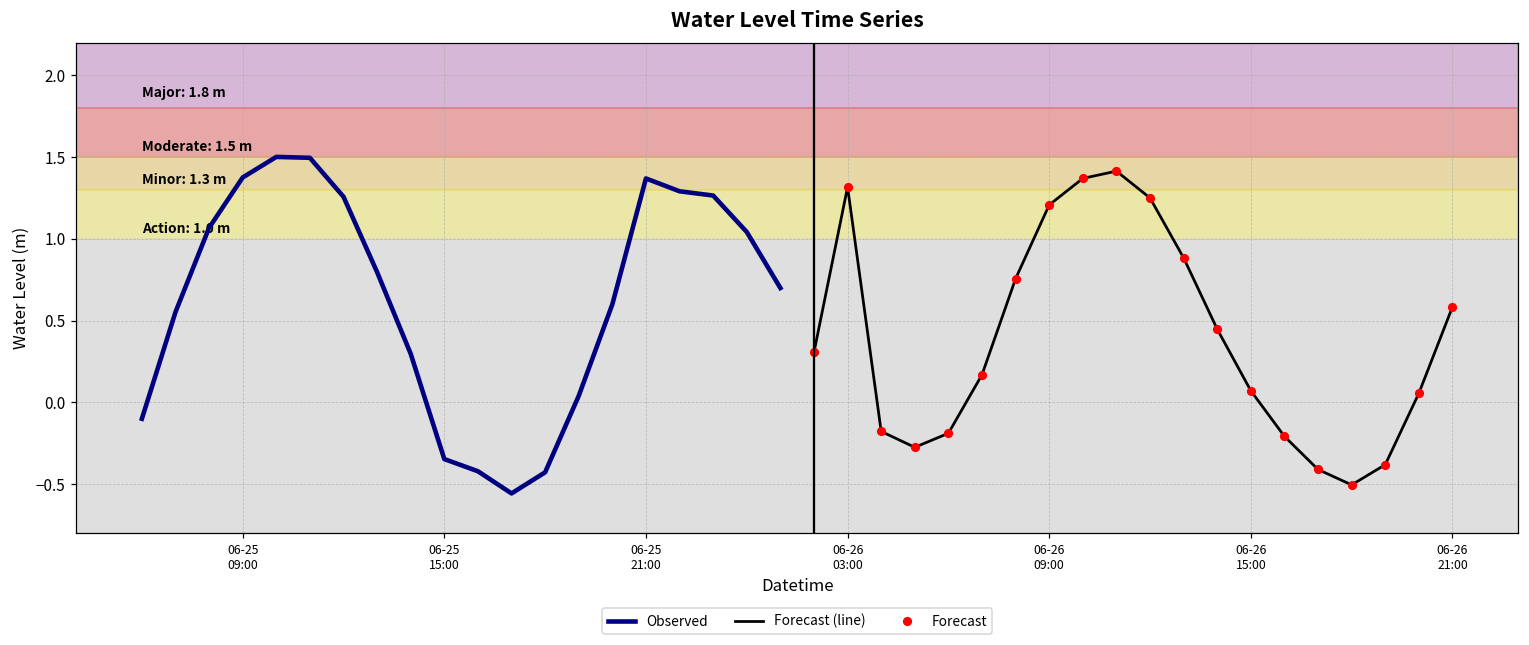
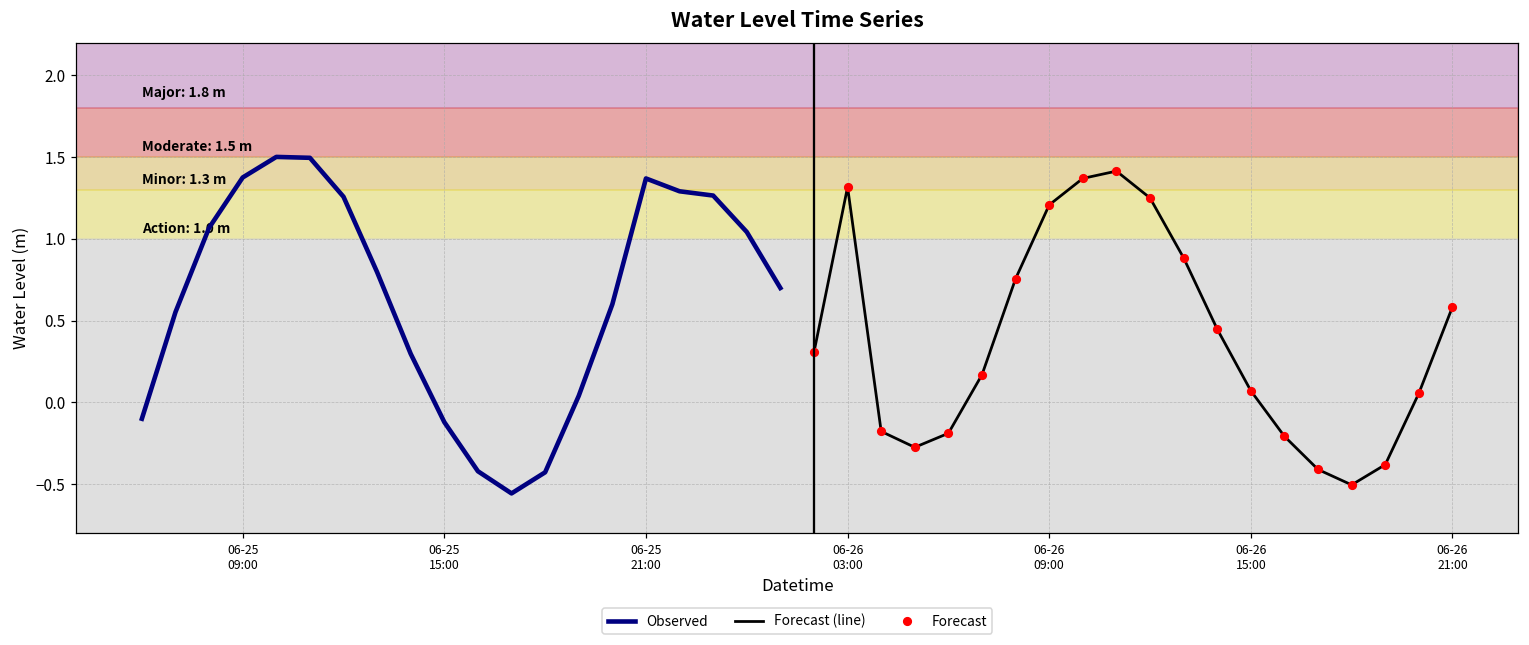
Observed, 06-25 15:00: -0.35 -> -0.12
